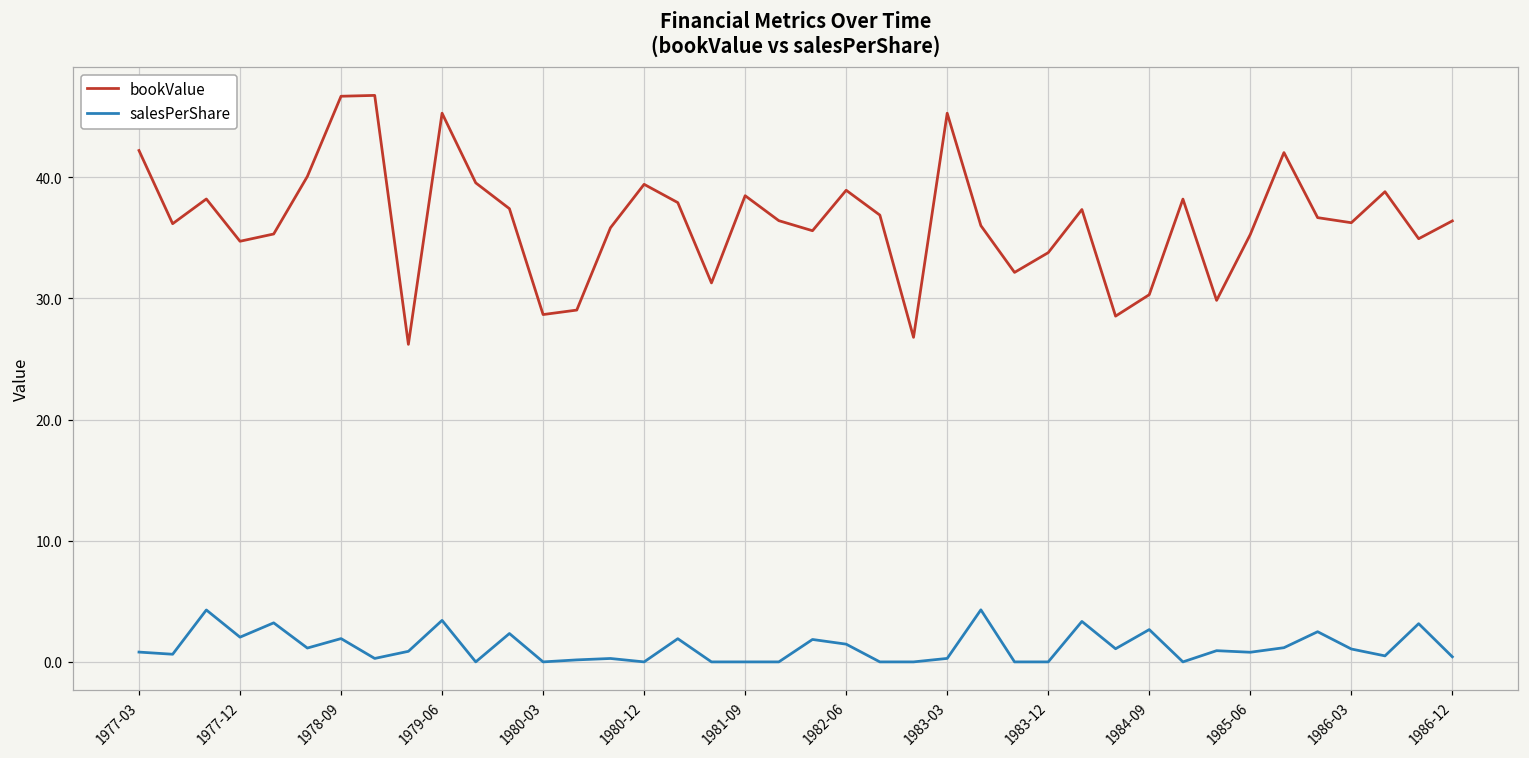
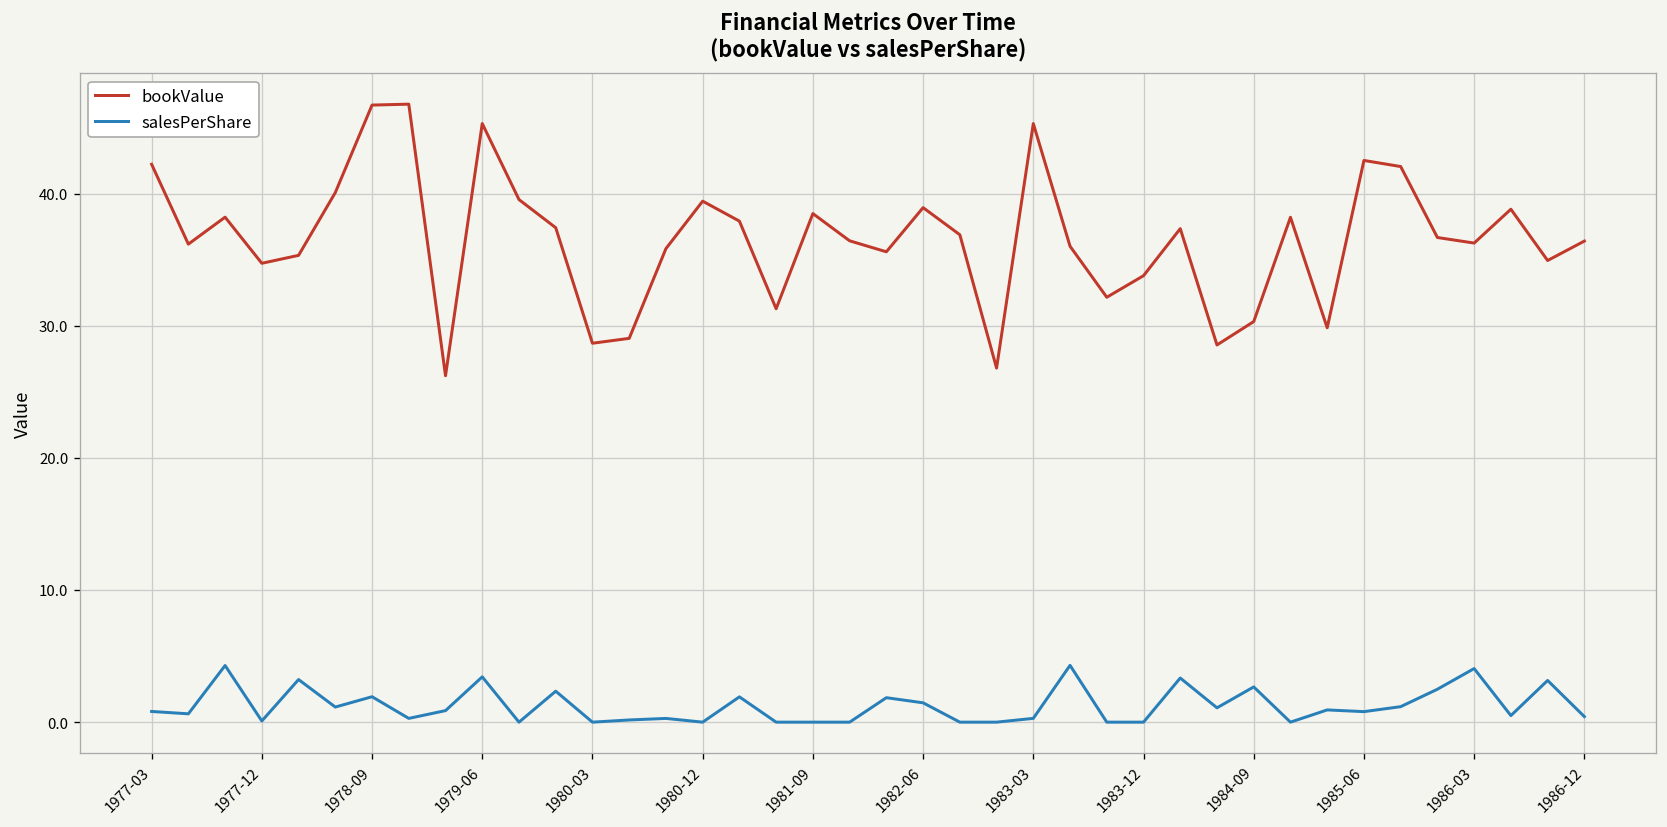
salesPerShare, 1977-12: 2.0 -> 0.1
bookValue, 1985-06: 35.3 -> 42.5
salesPerShare, 1986-03: 1.1 -> 4.1
